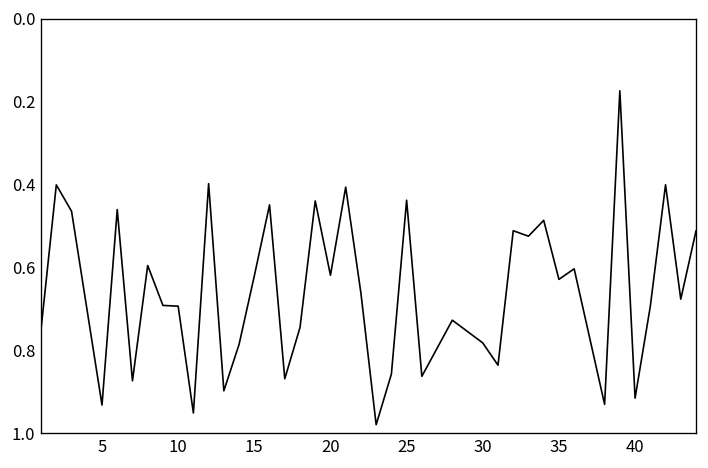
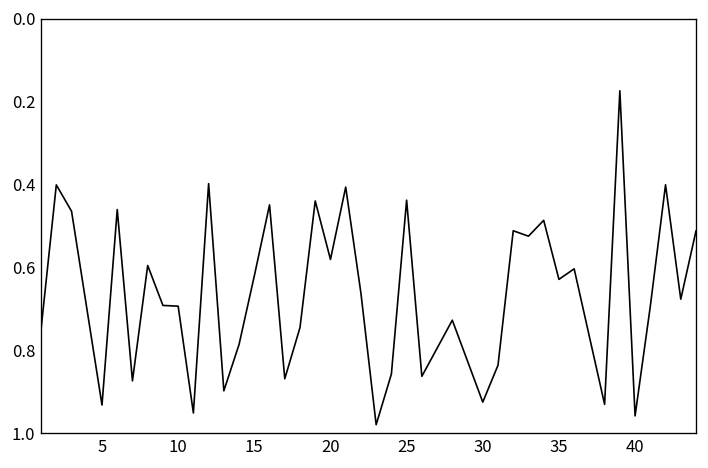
20: 0.62 -> 0.58
30: 0.78 -> 0.92
40: 0.92 -> 0.96
